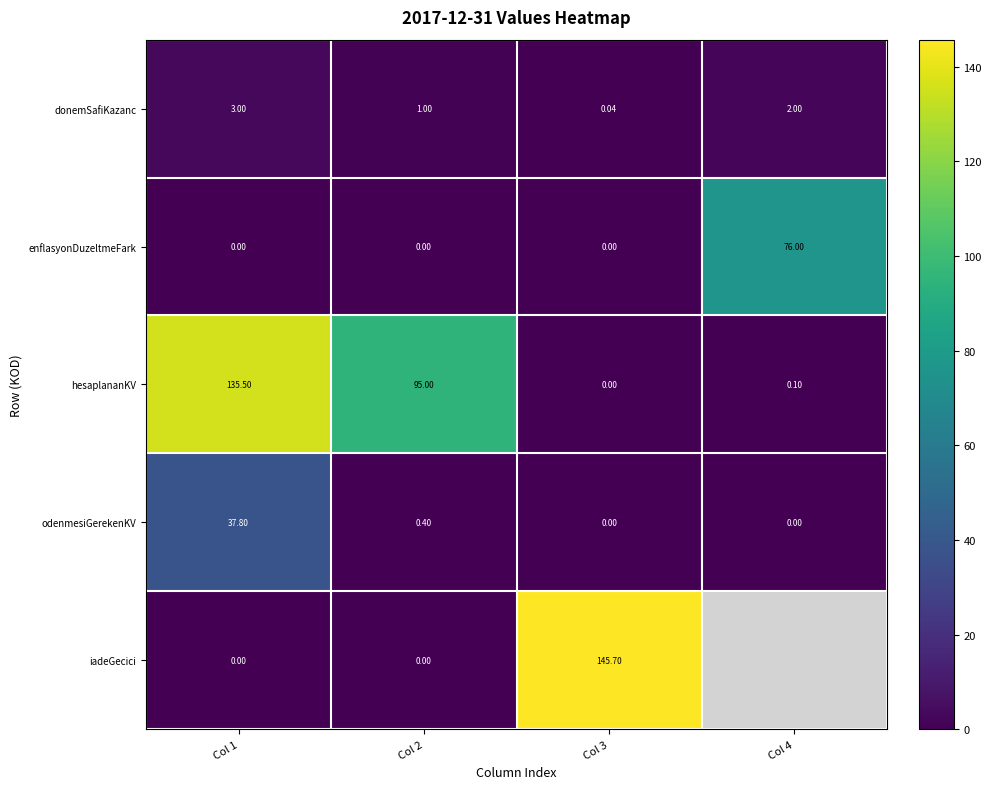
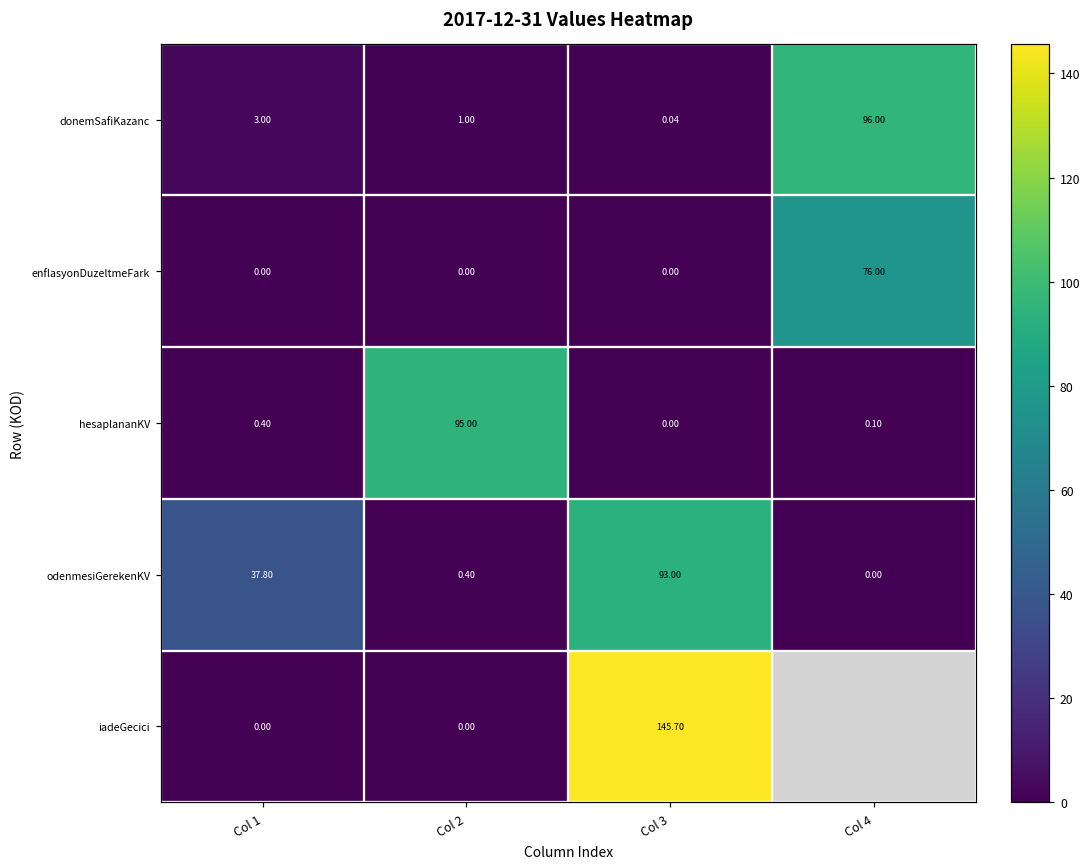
donemSafiKazanc, Col 4: 2.00 -> 96.00
hesaplananKV, Col 1: 135.50 -> 0.40
odenmesiGerekenKV, Col 3: 0.00 -> 93.00
